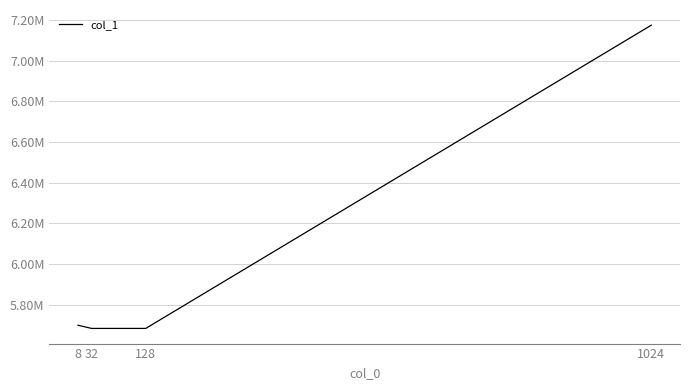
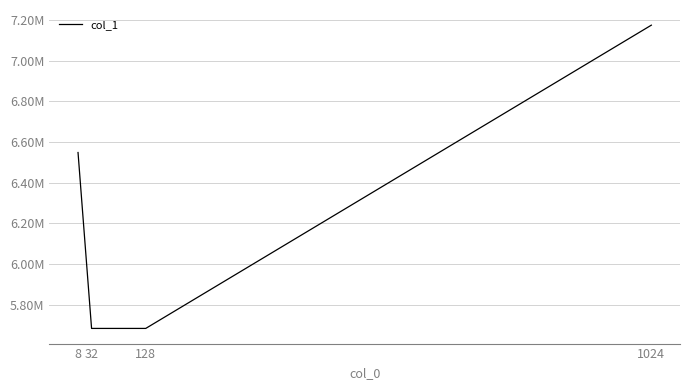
8: 5700000 -> 6550000
